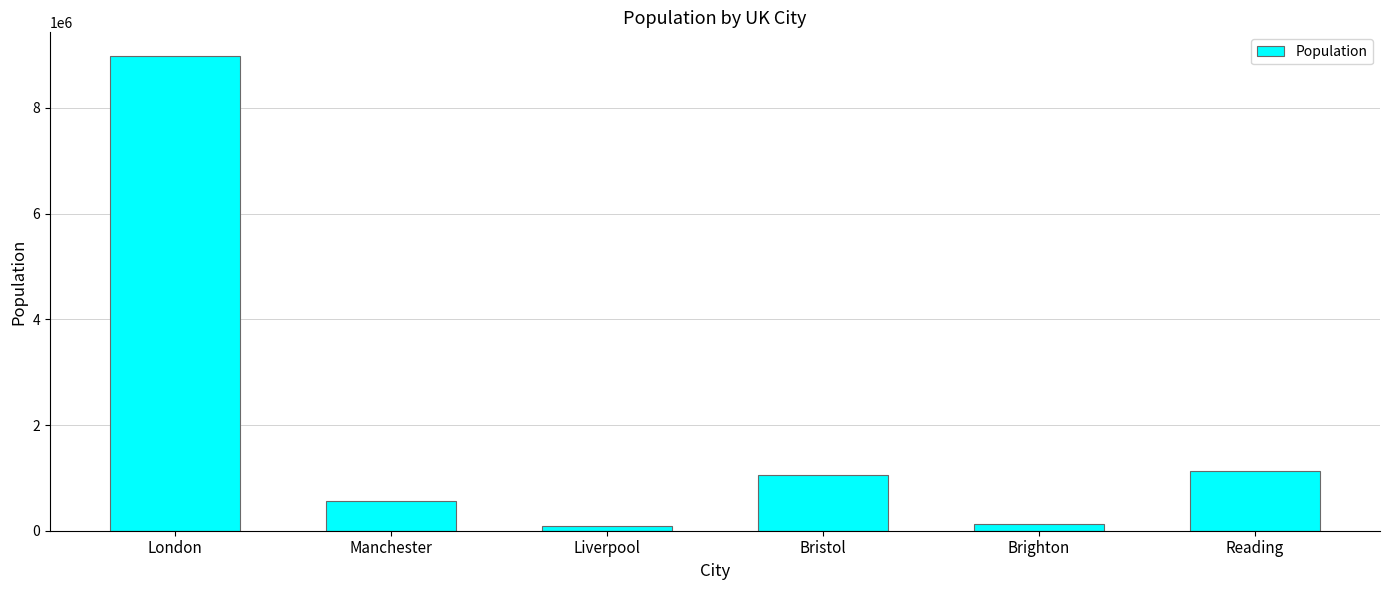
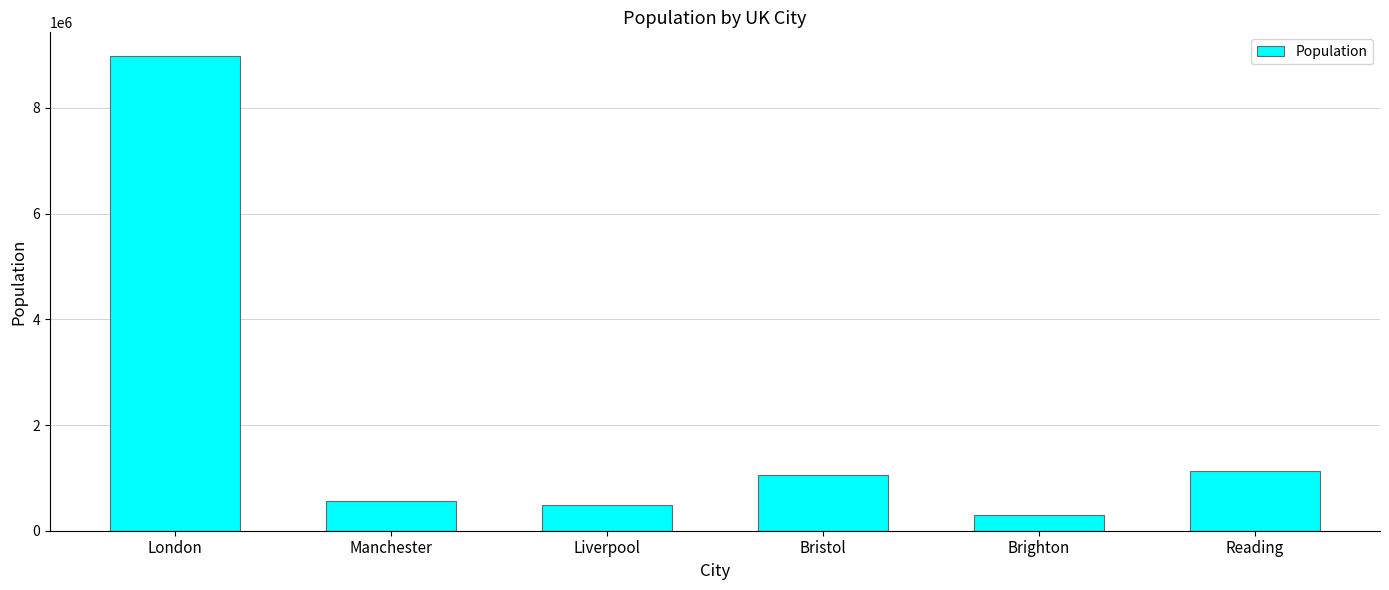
Liverpool: 100000 -> 500000
Brighton: 100000 -> 300000
